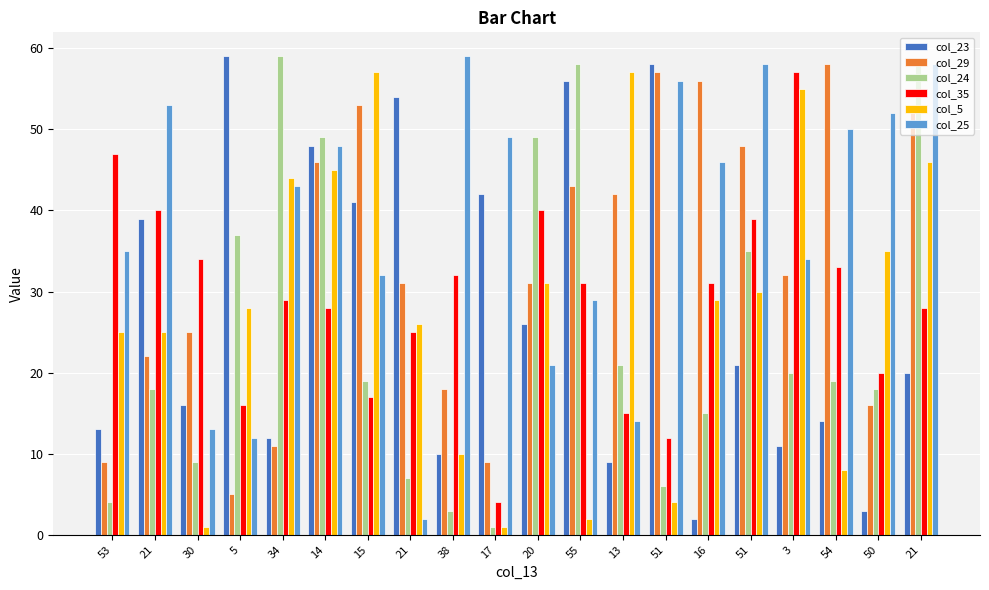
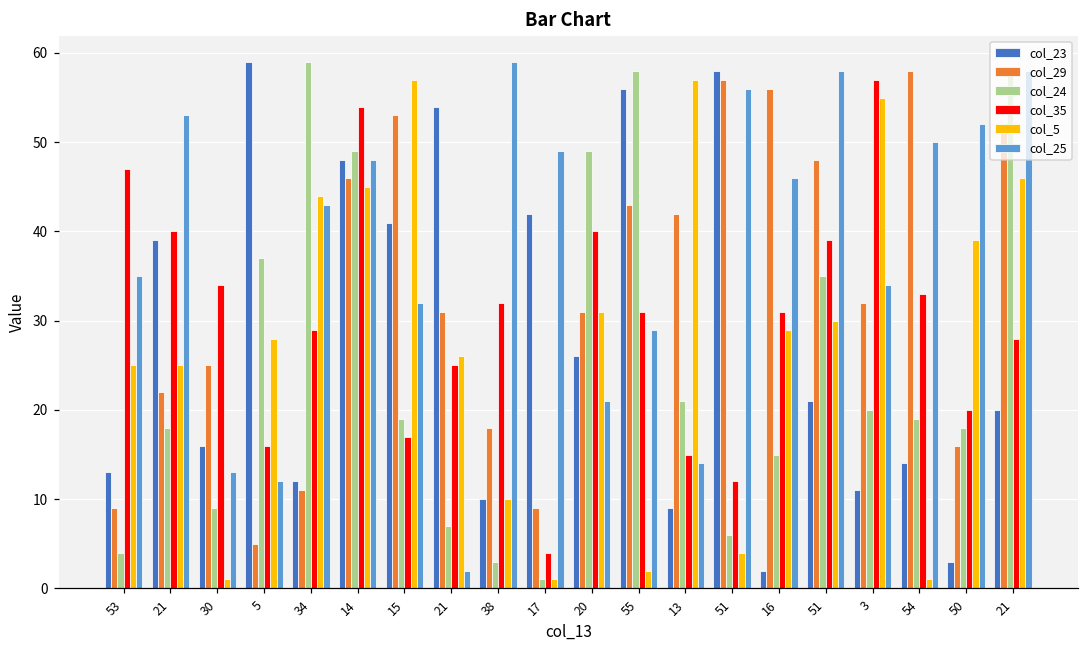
col_35, 14: 28 -> 54
col_5, 54: 8 -> 1
col_5, 50: 35 -> 39
